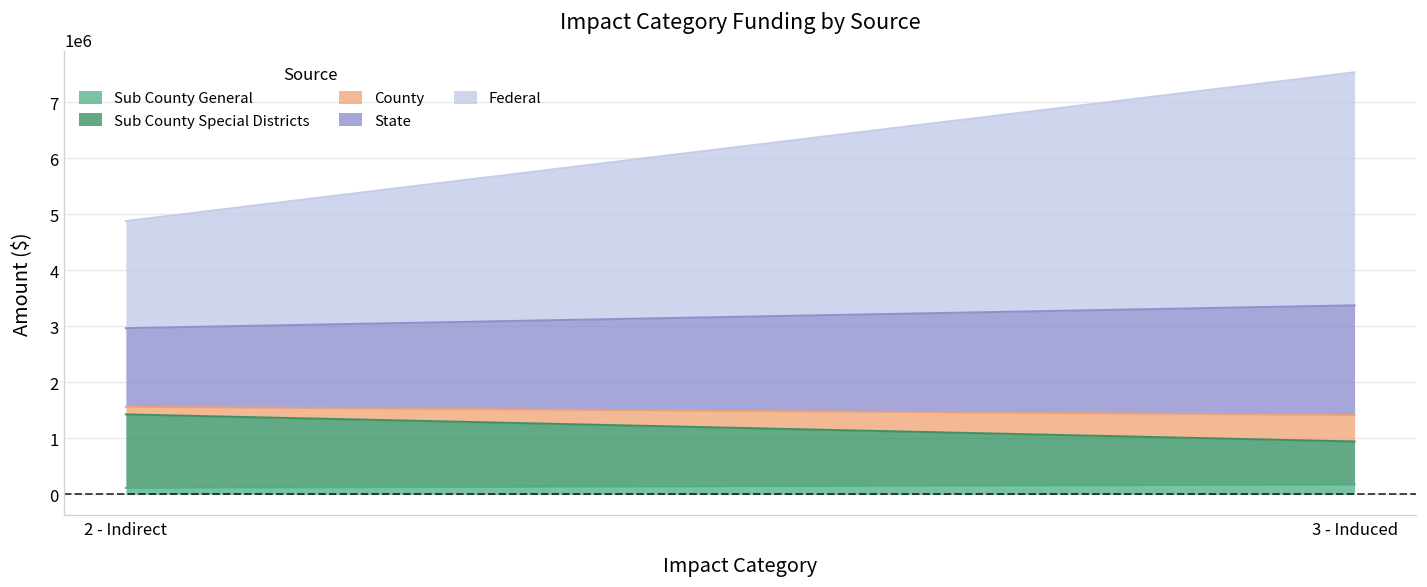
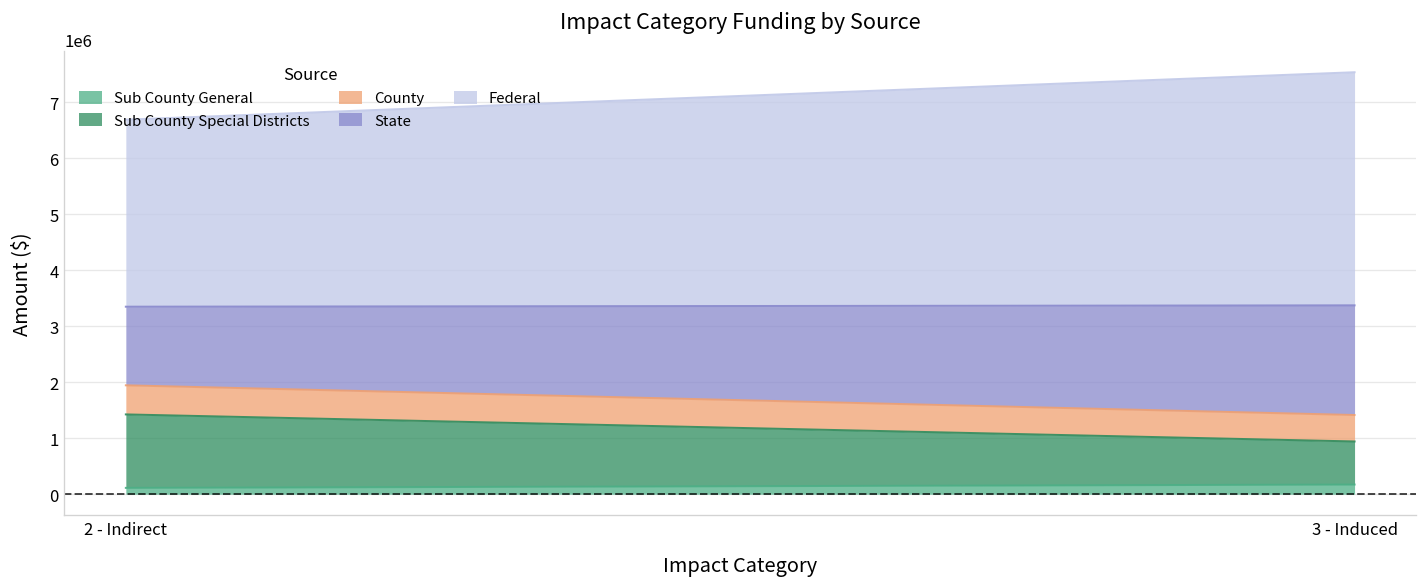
County, 2 - Indirect: 100000 -> 500000
Federal, 2 - Indirect: 1900000 -> 3300000
